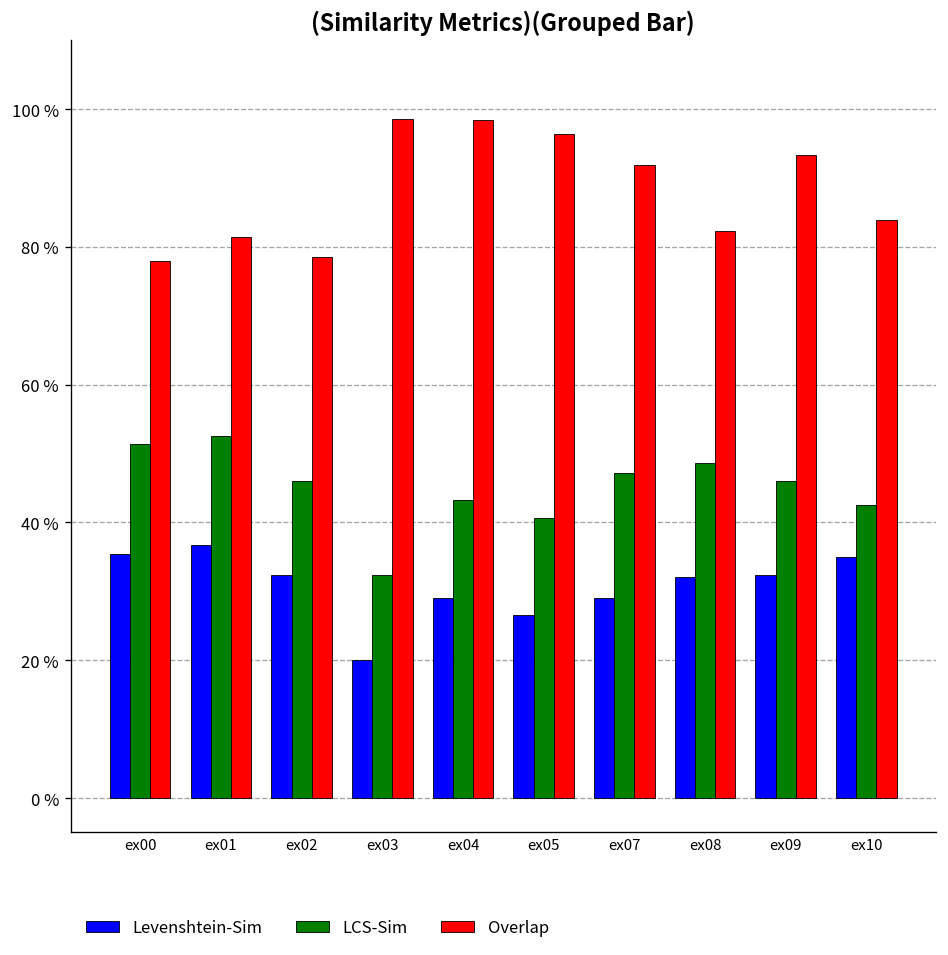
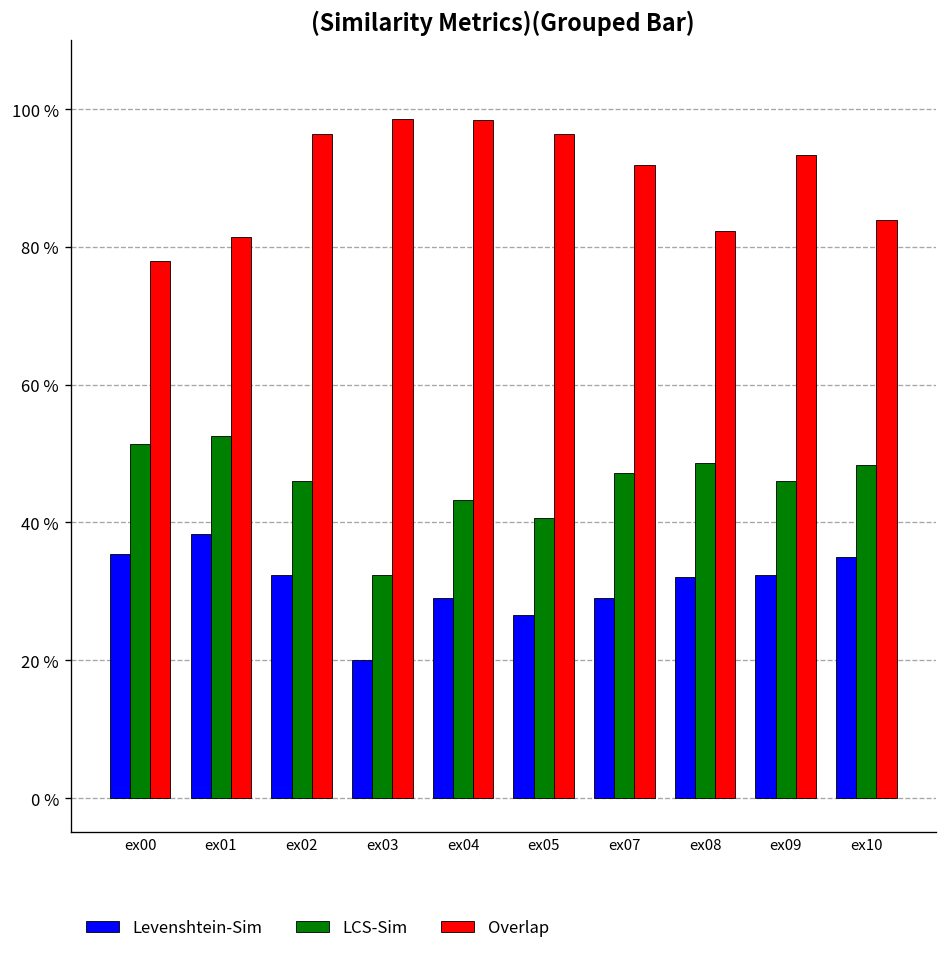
Levenshtein-Sim, ex01: 37 % -> 38 %
Overlap, ex02: 79 % -> 96 %
LCS-Sim, ex10: 43 % -> 48 %
